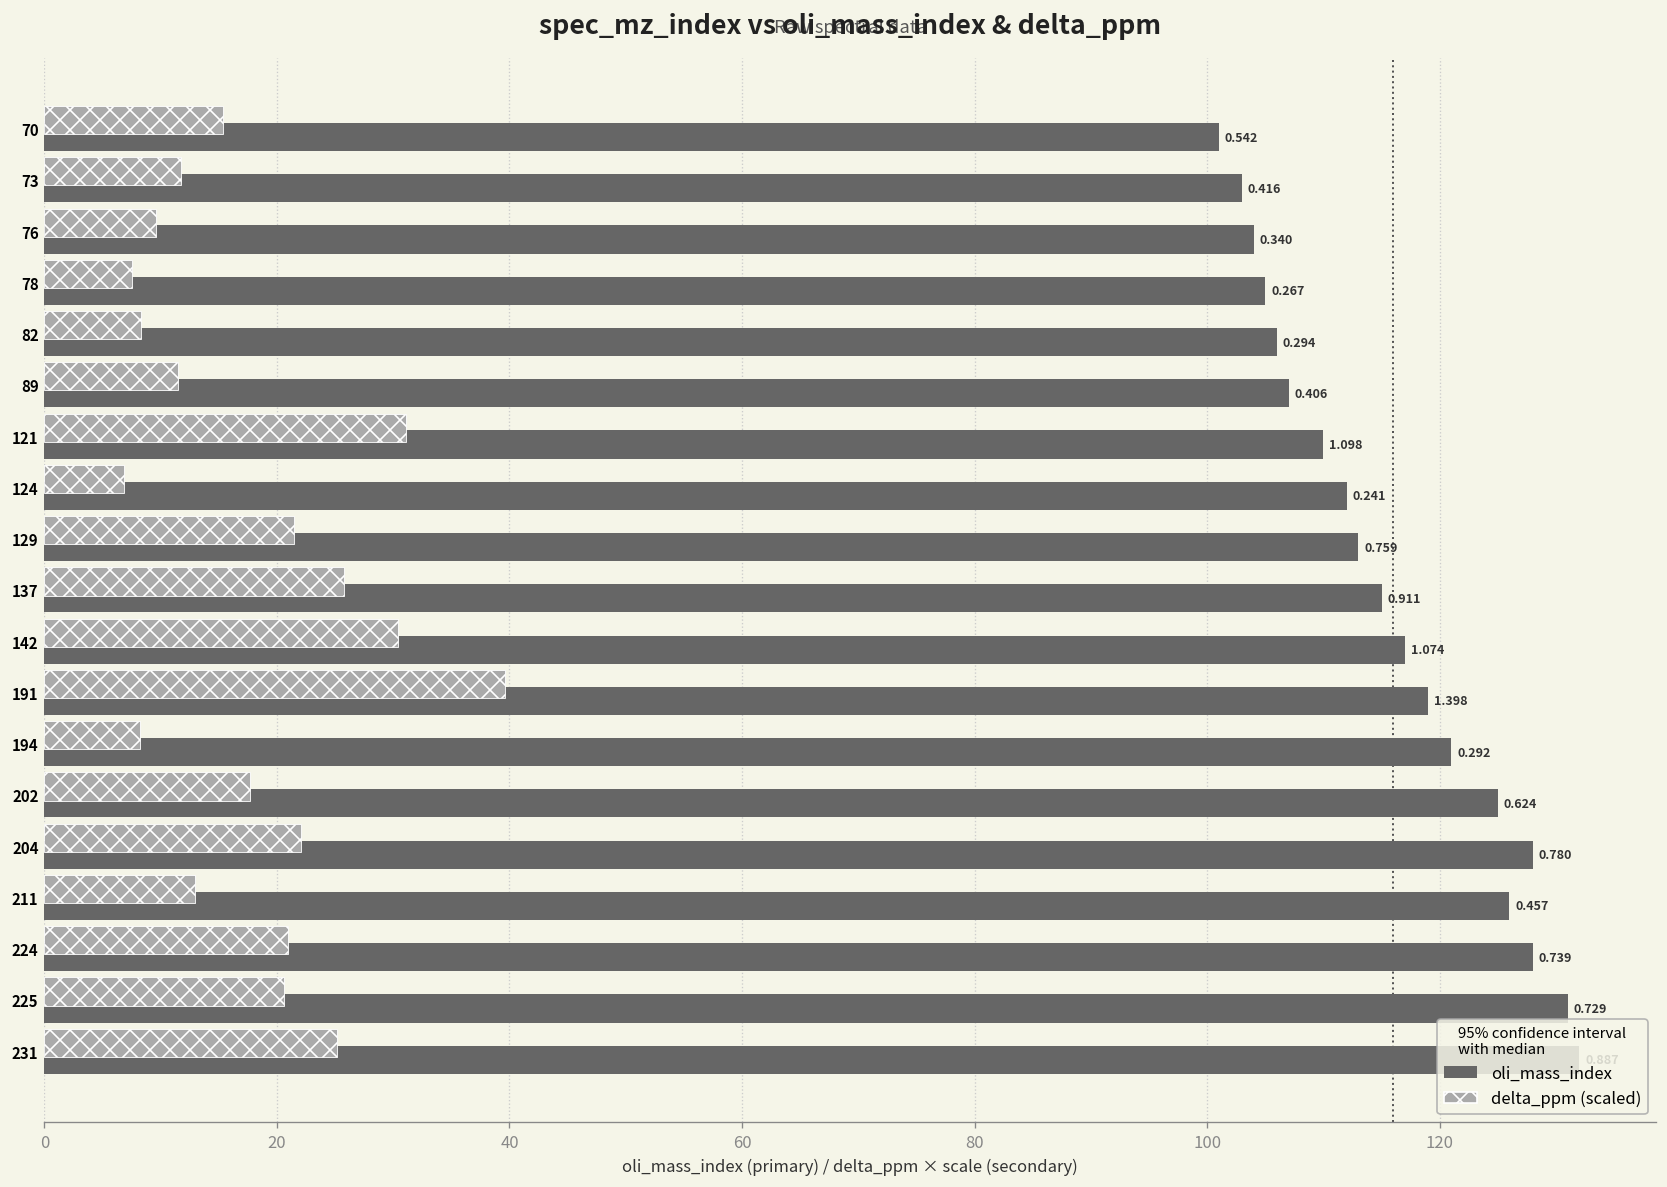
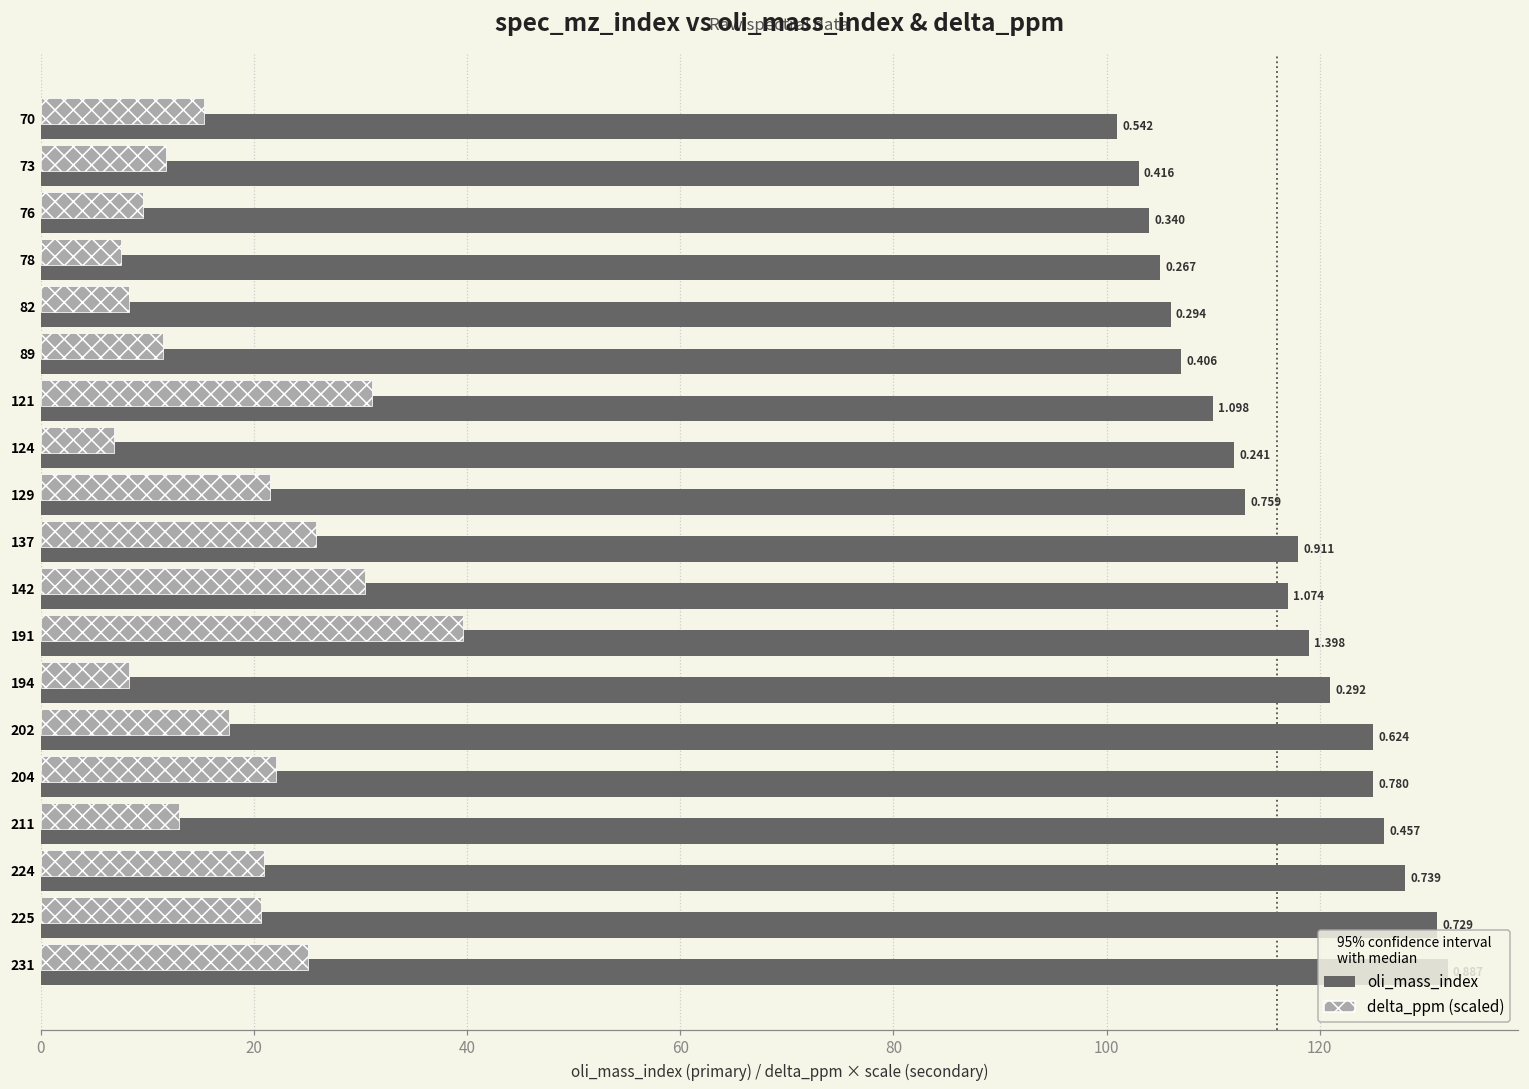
oli_mass_index, 137: 115 -> 118
oli_mass_index, 204: 128 -> 125
